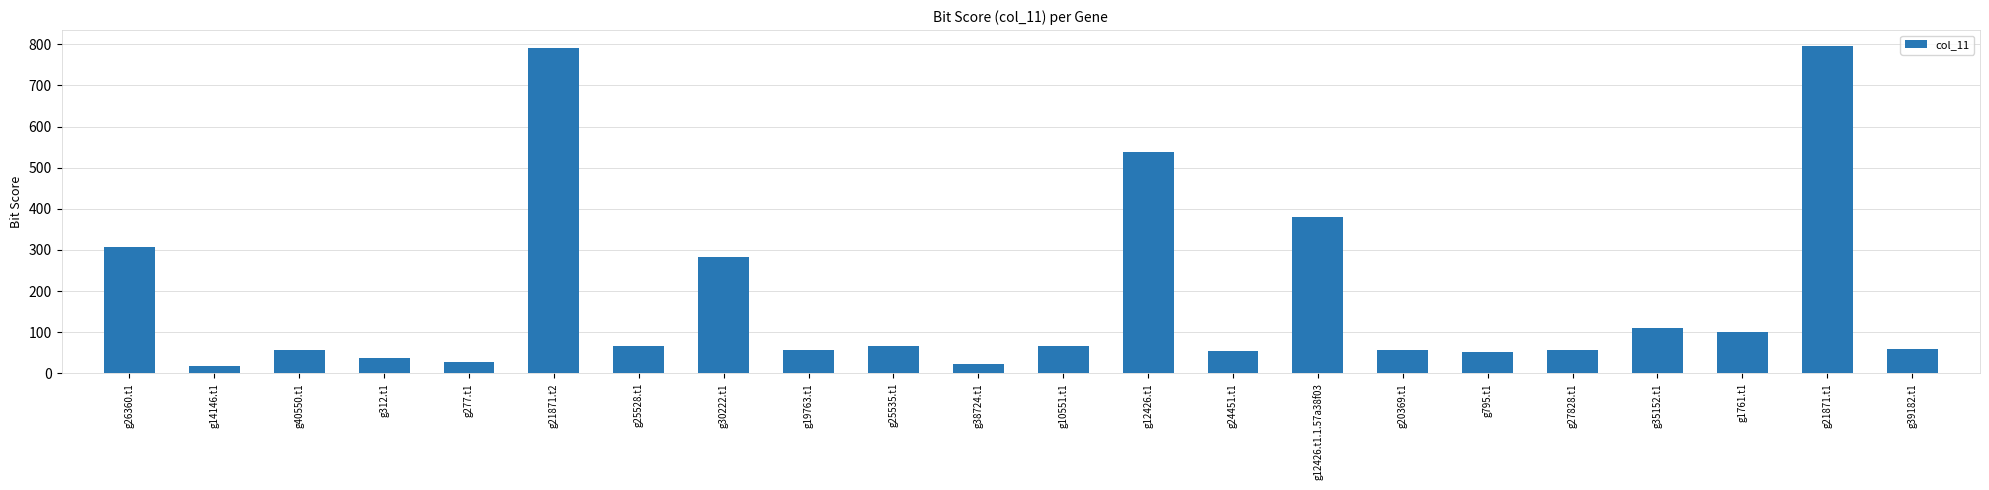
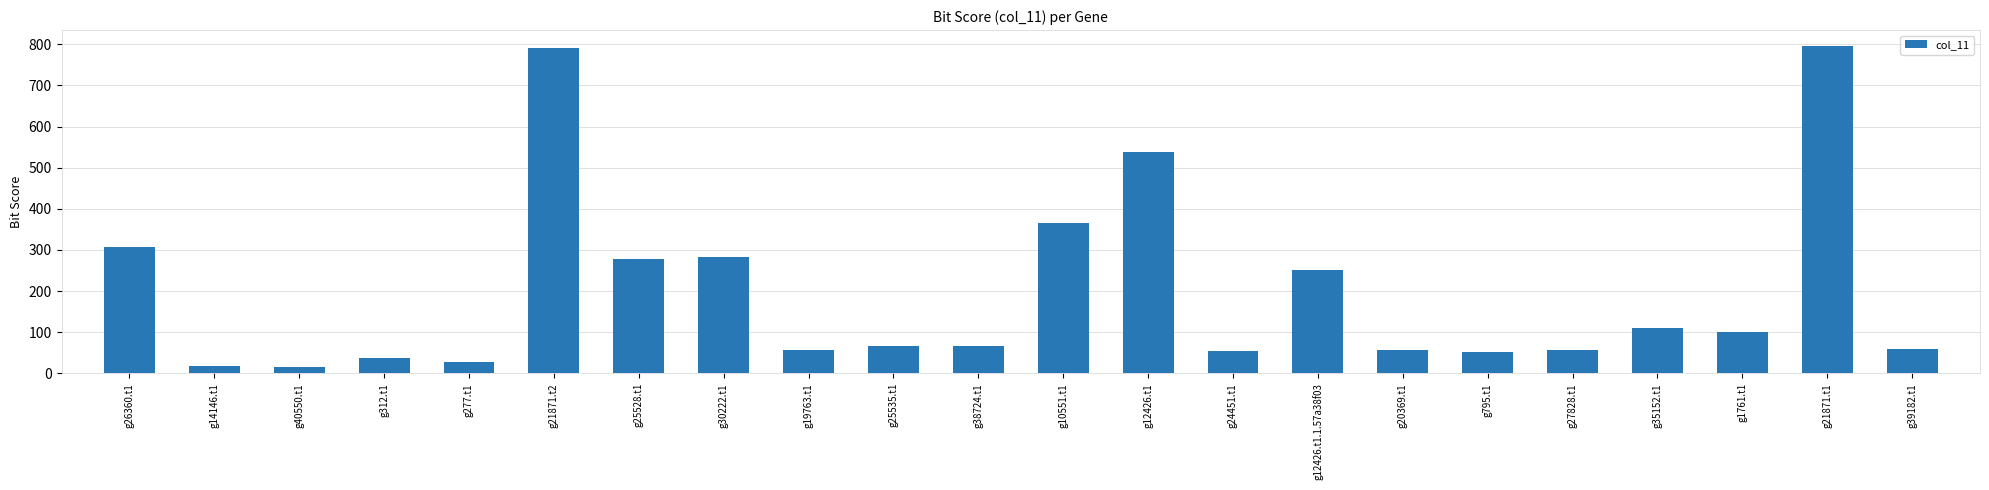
g40550.t1: 60 -> 10
g25528.t1: 70 -> 280
g38724.t1: 20 -> 70
g10551.t1: 70 -> 370
g12426.t1.1.57a38f03: 380 -> 250
